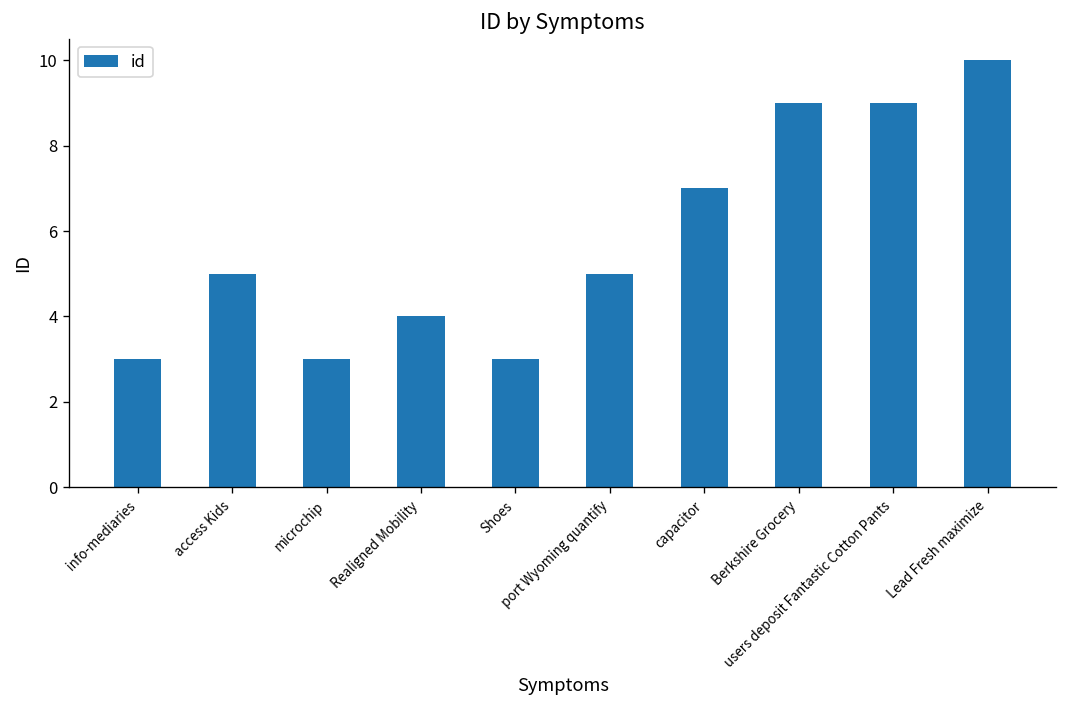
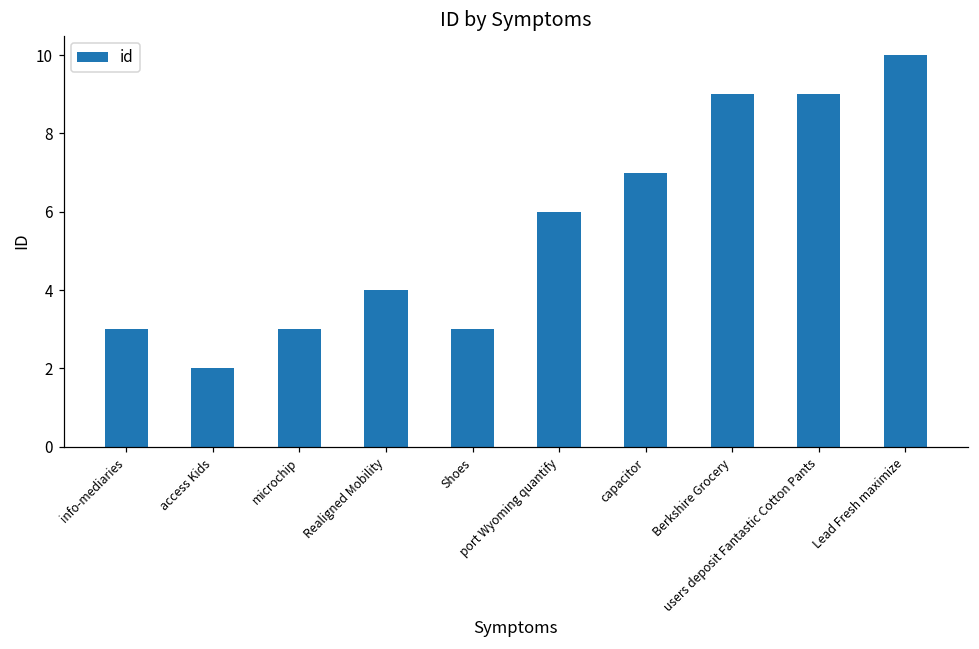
access Kids: 5 -> 2
port Wyoming quantify: 5 -> 6
